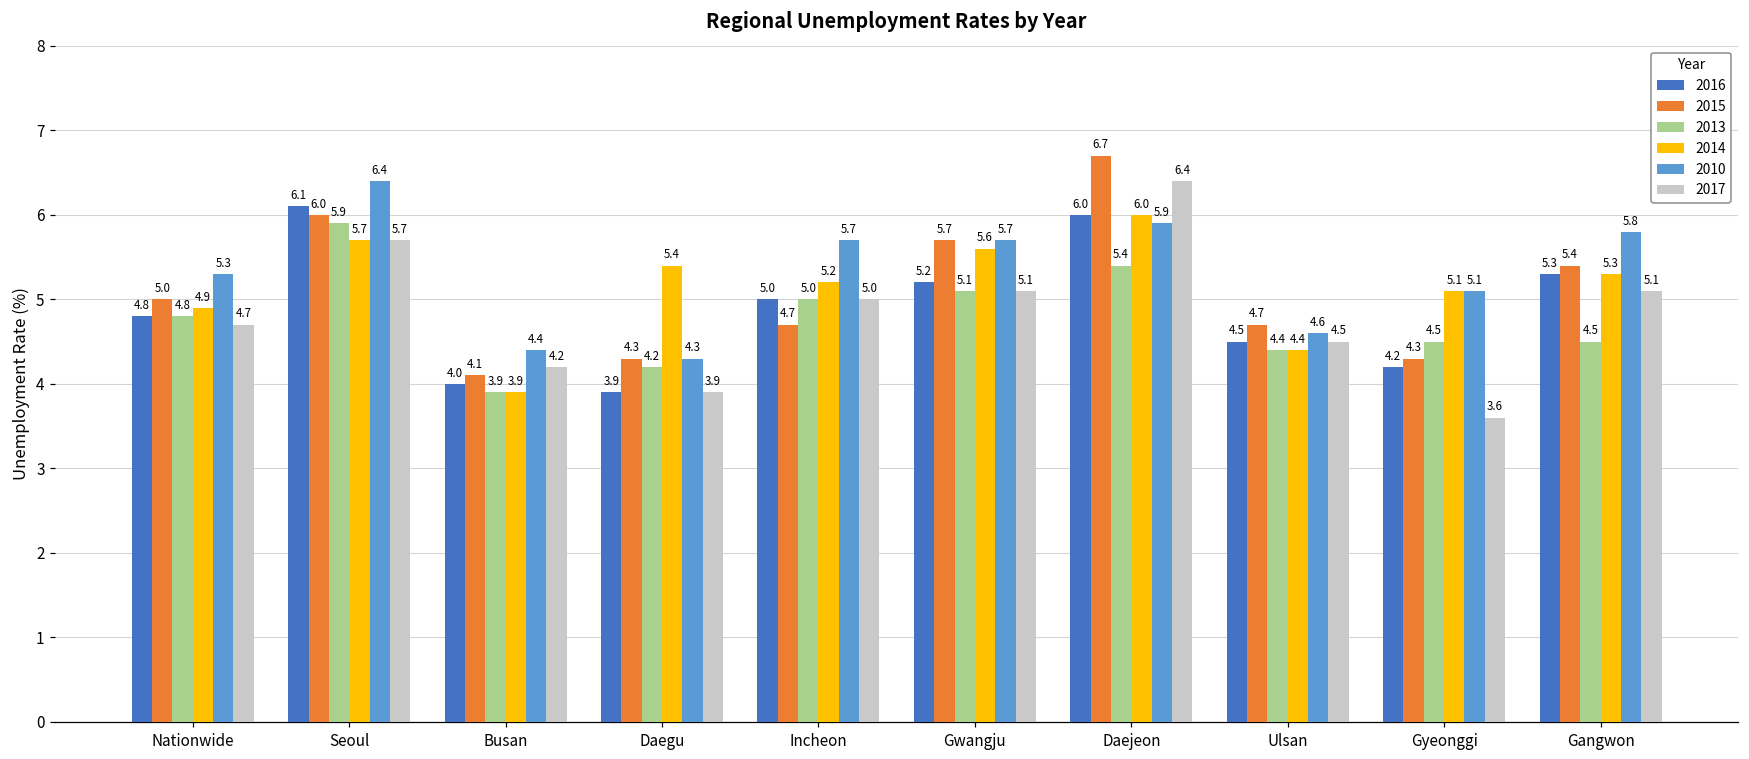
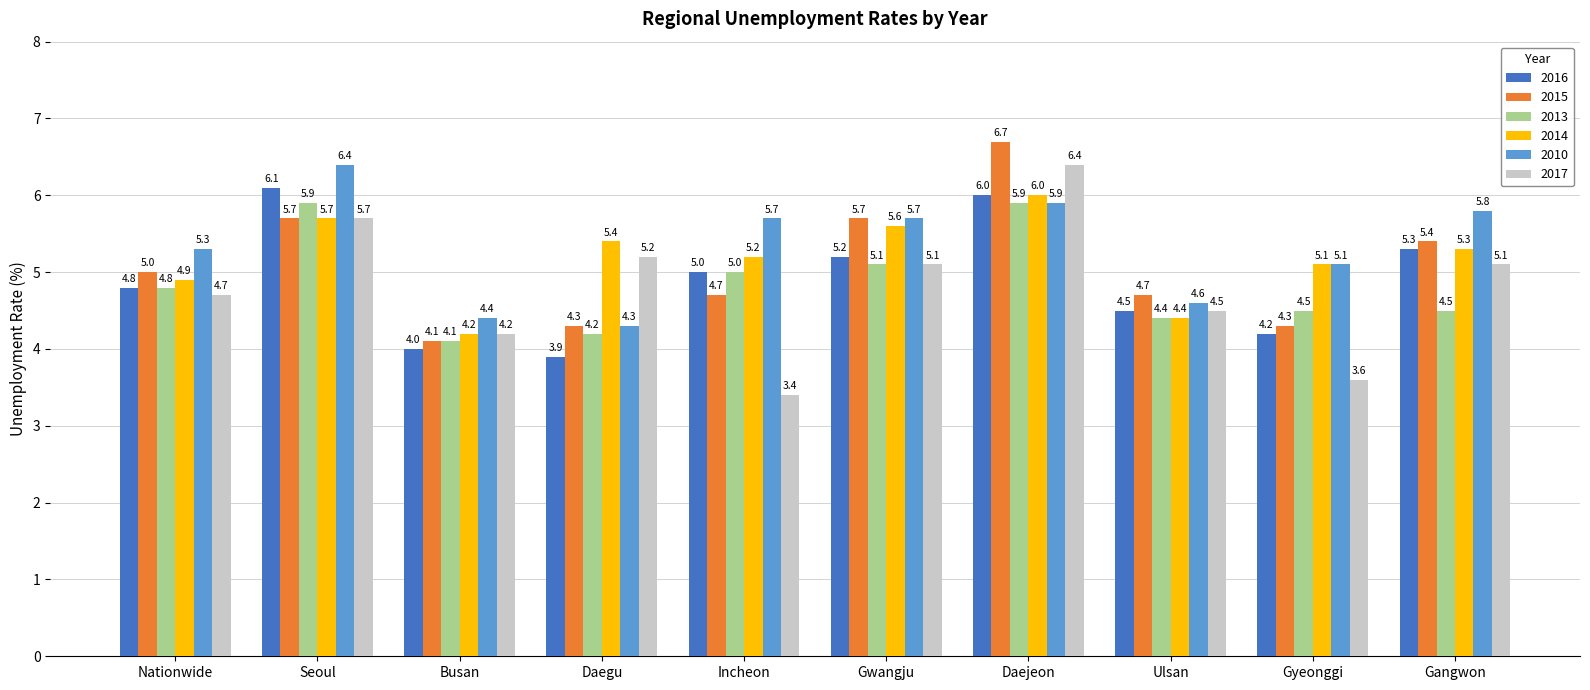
2015, Seoul: 6.0 -> 5.7
2013, Busan: 3.9 -> 4.1
2014, Busan: 3.9 -> 4.2
2017, Daegu: 3.9 -> 5.2
2017, Incheon: 5.0 -> 3.4
2013, Daejeon: 5.4 -> 5.9
